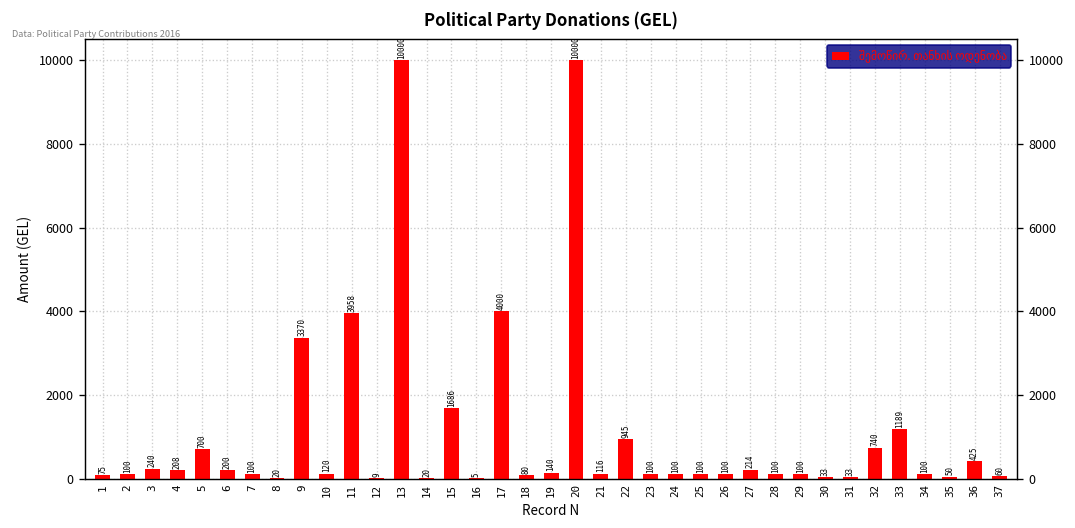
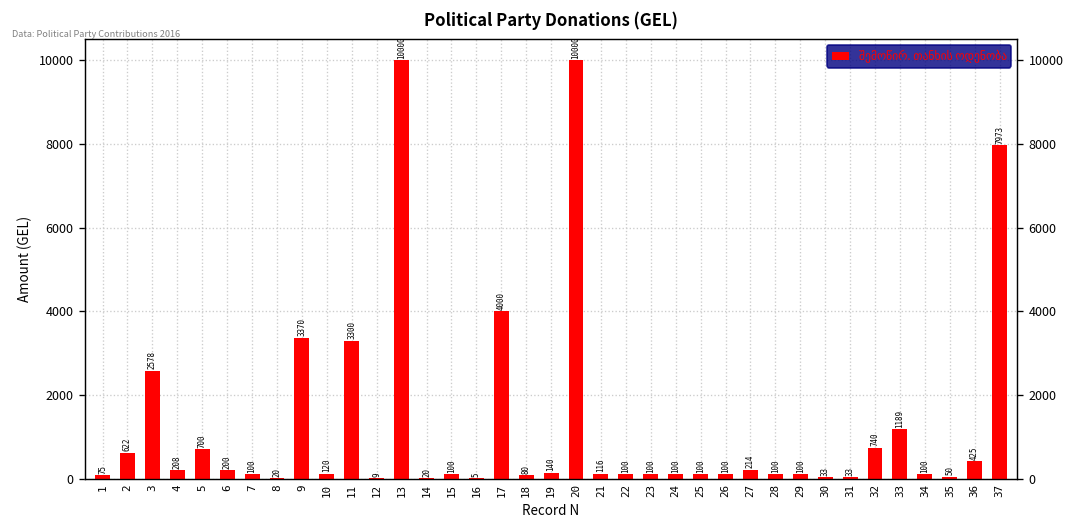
2: 100 -> 622
3: 240 -> 2578
11: 3958 -> 3300
15: 1686 -> 100
22: 945 -> 100
37: 60 -> 7973
